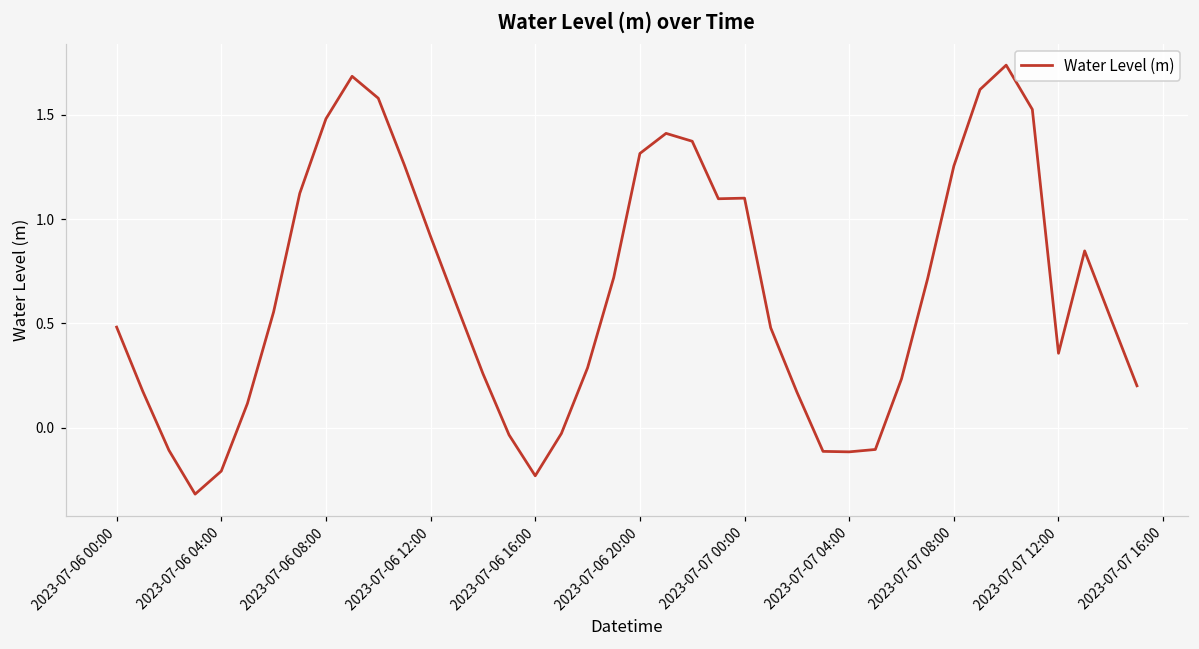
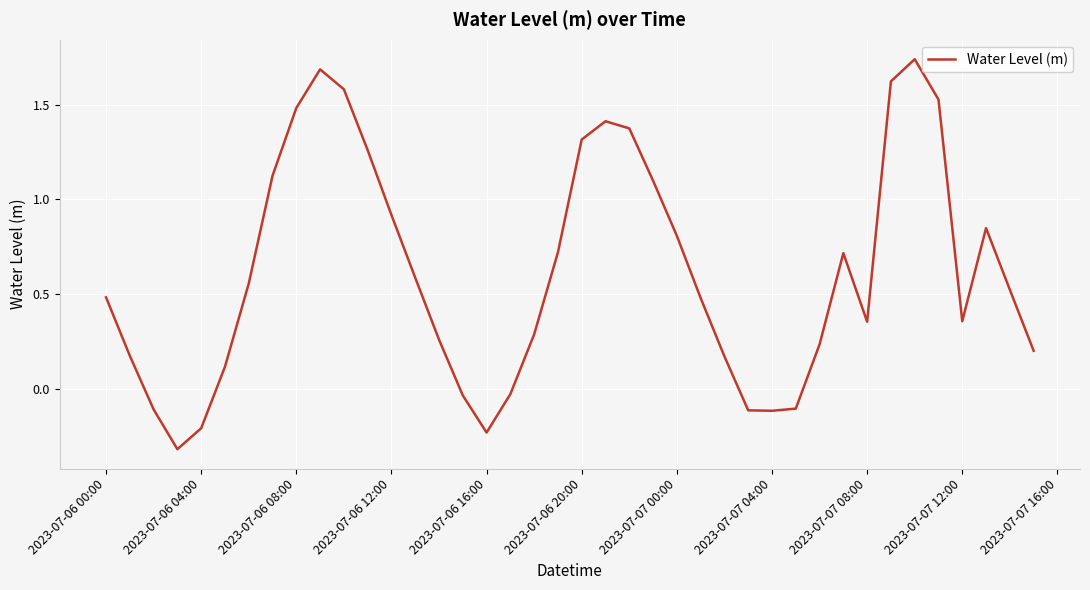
2023-07-07 00:00: 1.10 -> 0.81
2023-07-07 08:00: 1.26 -> 0.35
